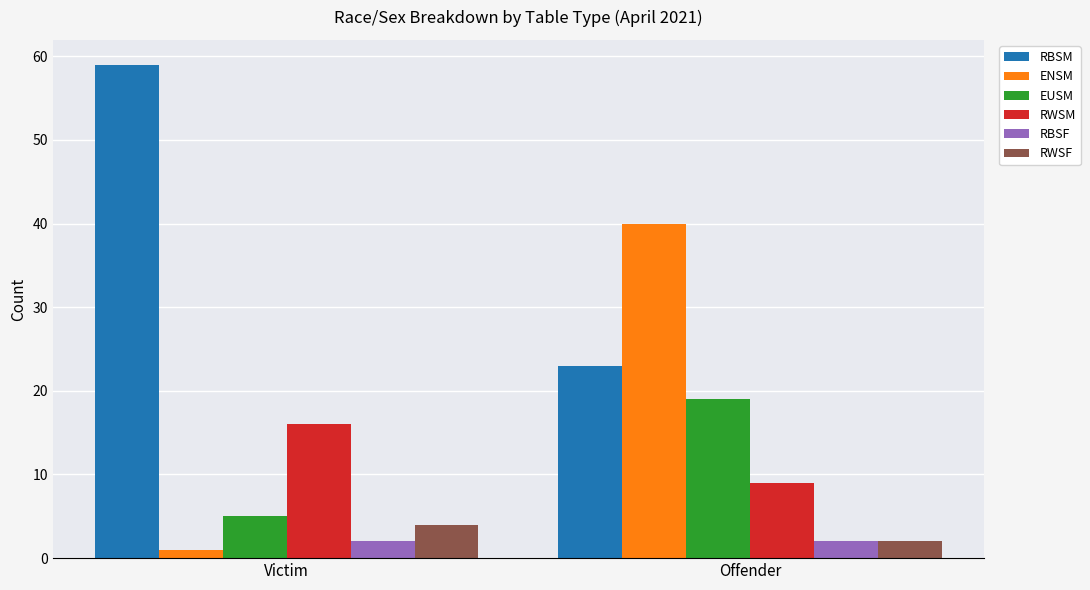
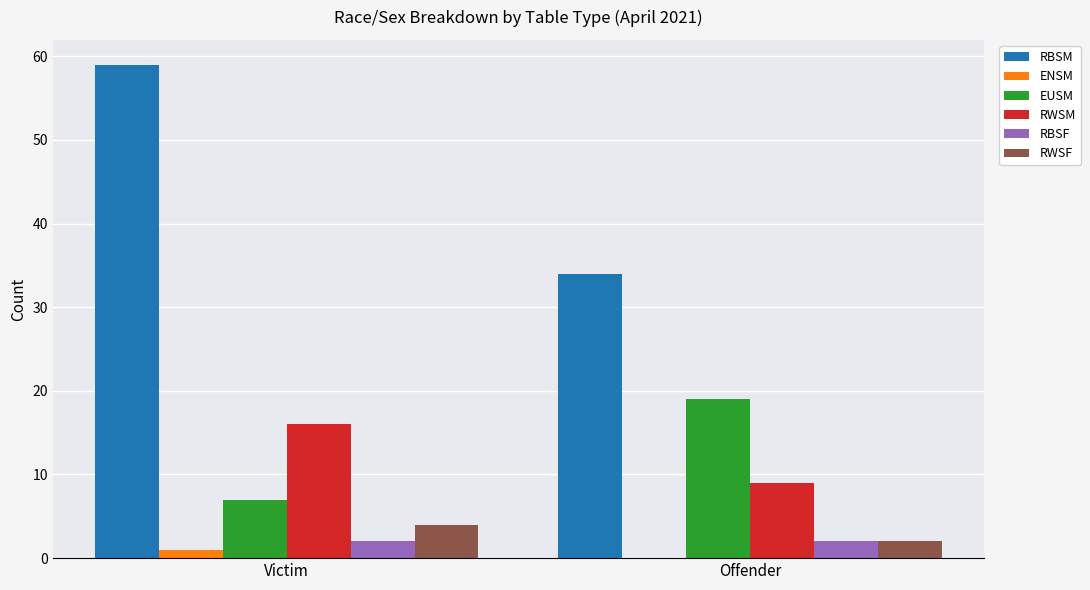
EUSM, Victim: 5 -> 7
RBSM, Offender: 23 -> 34
ENSM, Offender: 40 -> 0
